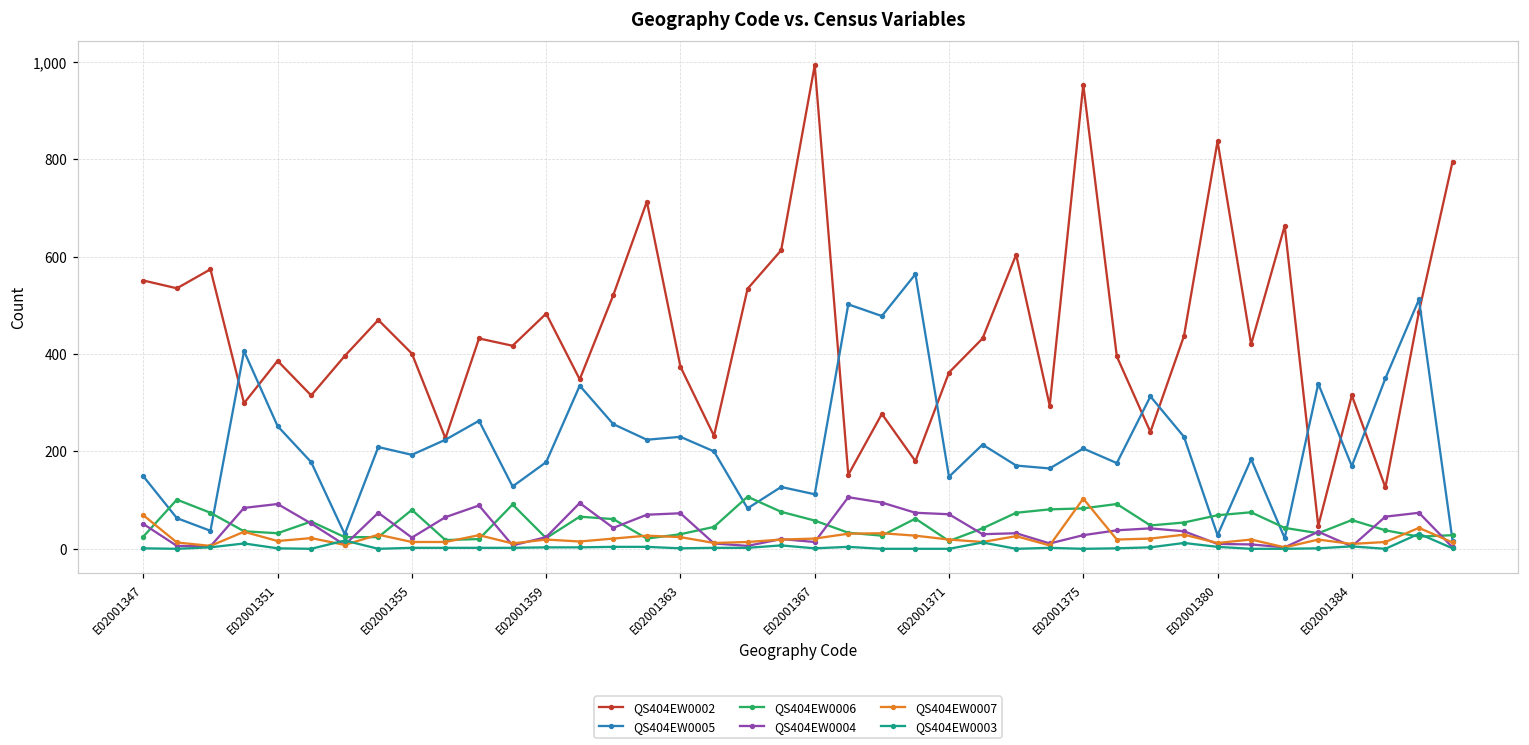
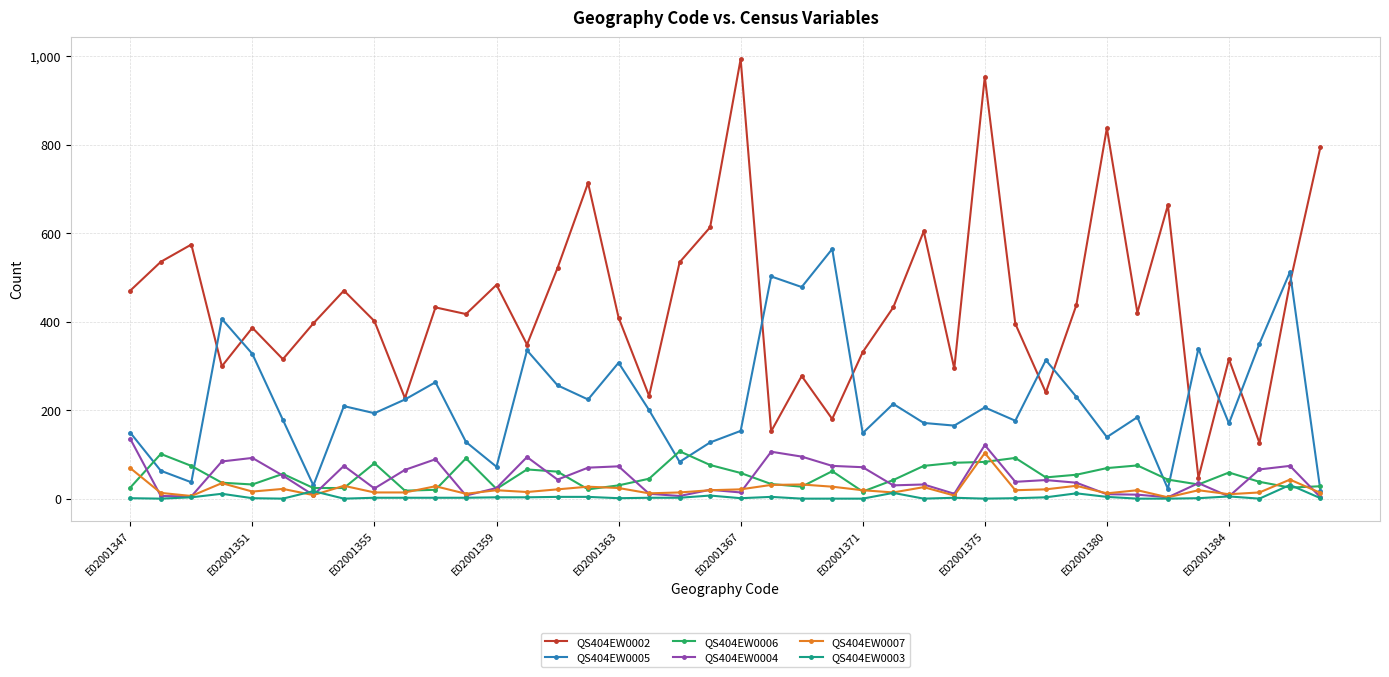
QS404EW0002, E02001347: 550 -> 470
QS404EW0004, E02001347: 50 -> 140
QS404EW0005, E02001351: 250 -> 330
QS404EW0005, E02001359: 180 -> 70
QS404EW0002, E02001363: 370 -> 410
QS404EW0005, E02001363: 230 -> 310
QS404EW0005, E02001367: 110 -> 150
QS404EW0002, E02001371: 360 -> 330
QS404EW0004, E02001375: 30 -> 120
QS404EW0005, E02001380: 30 -> 140
